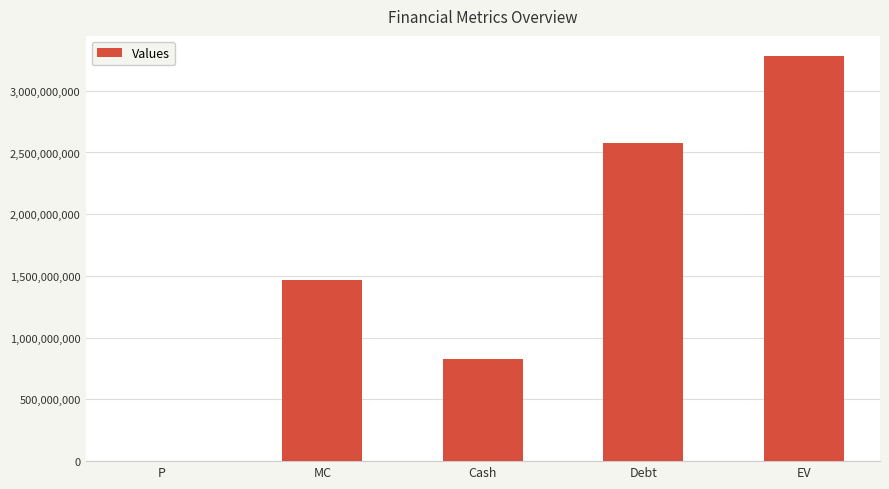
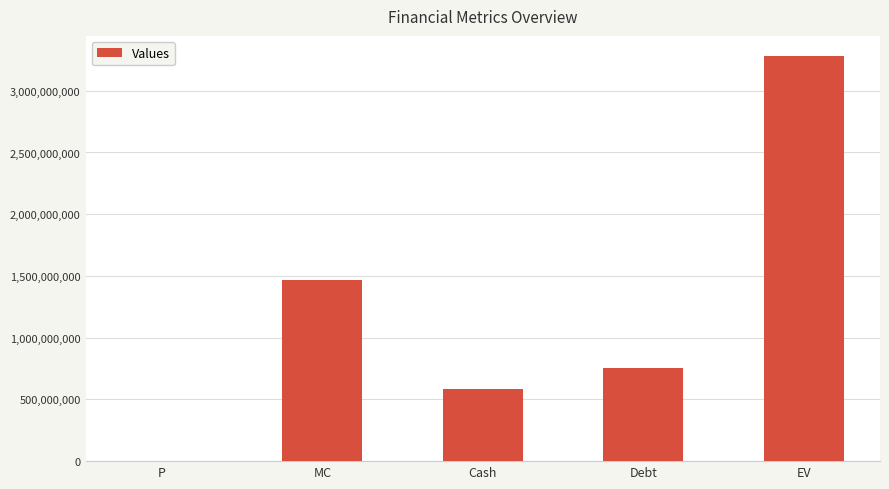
Cash: 830,000,000 -> 590,000,000
Debt: 2,570,000,000 -> 760,000,000
